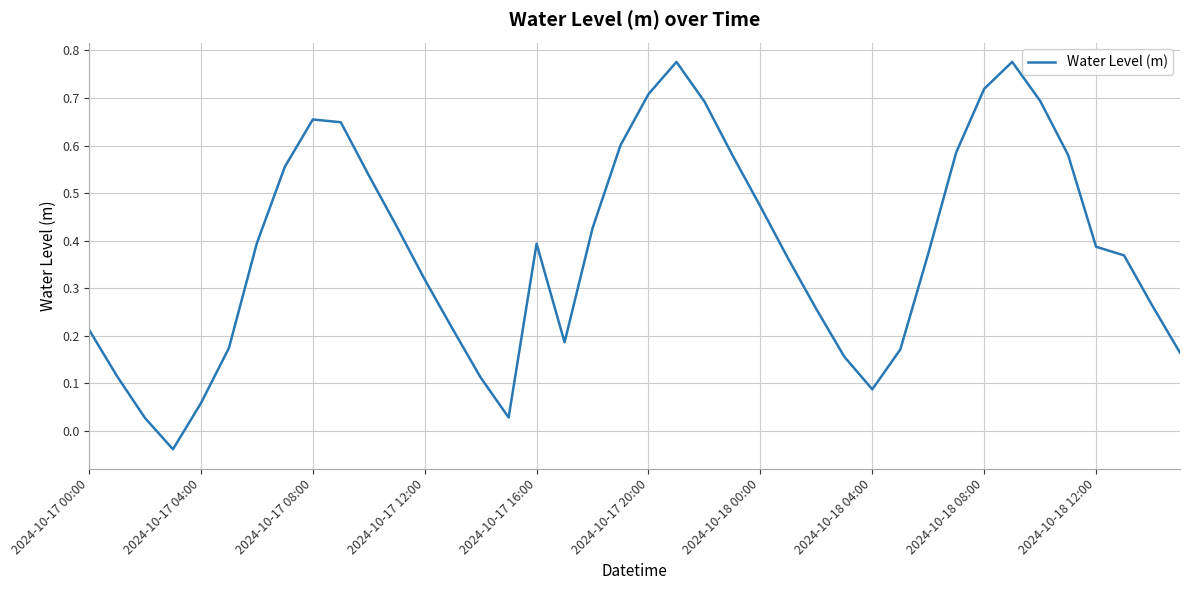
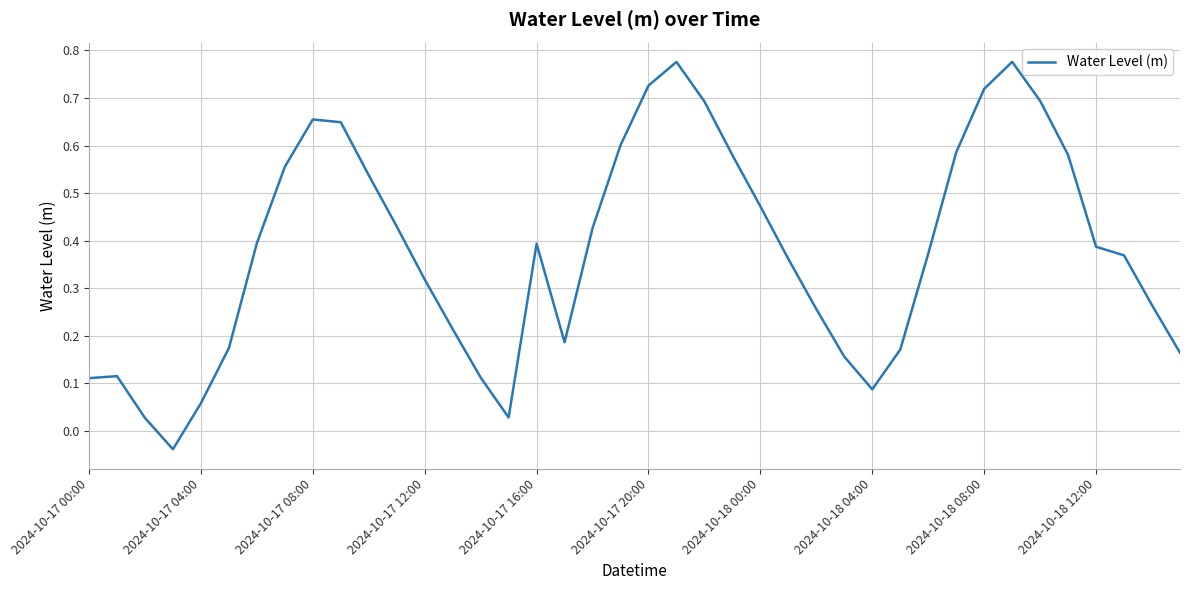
2024-10-17 00:00: 0.21 -> 0.11
2024-10-17 20:00: 0.71 -> 0.73
